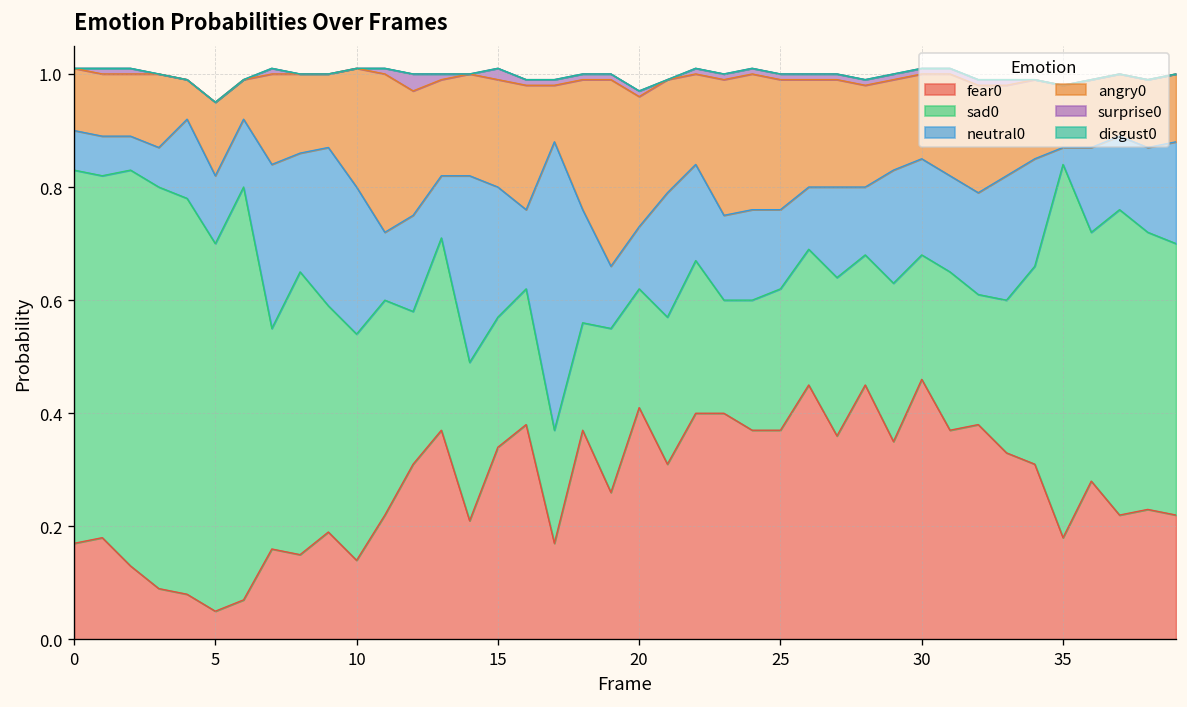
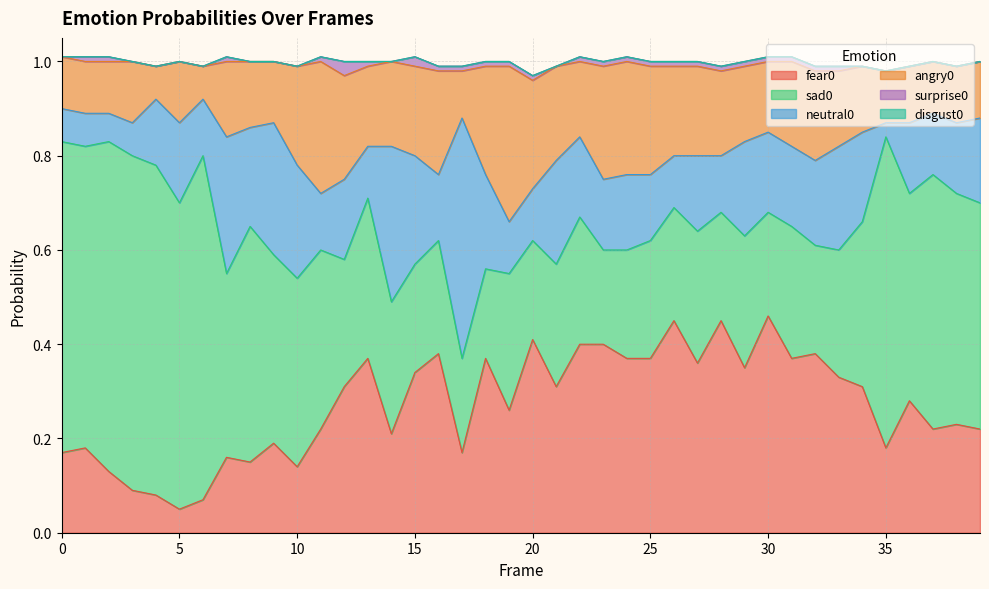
neutral0, 5: 0.12 -> 0.17
neutral0, 10: 0.26 -> 0.24
